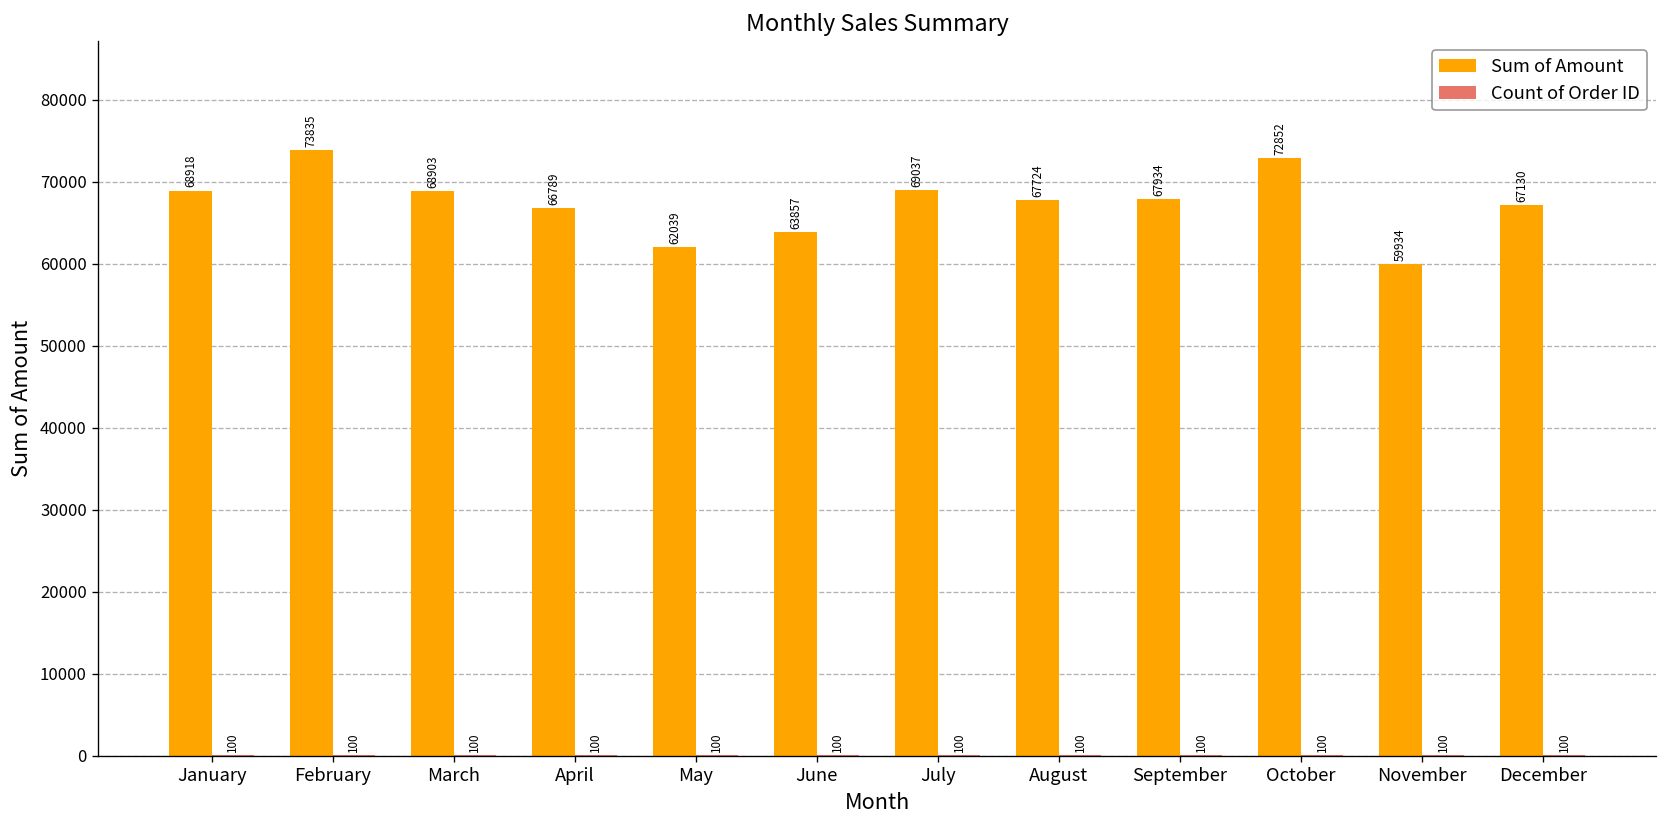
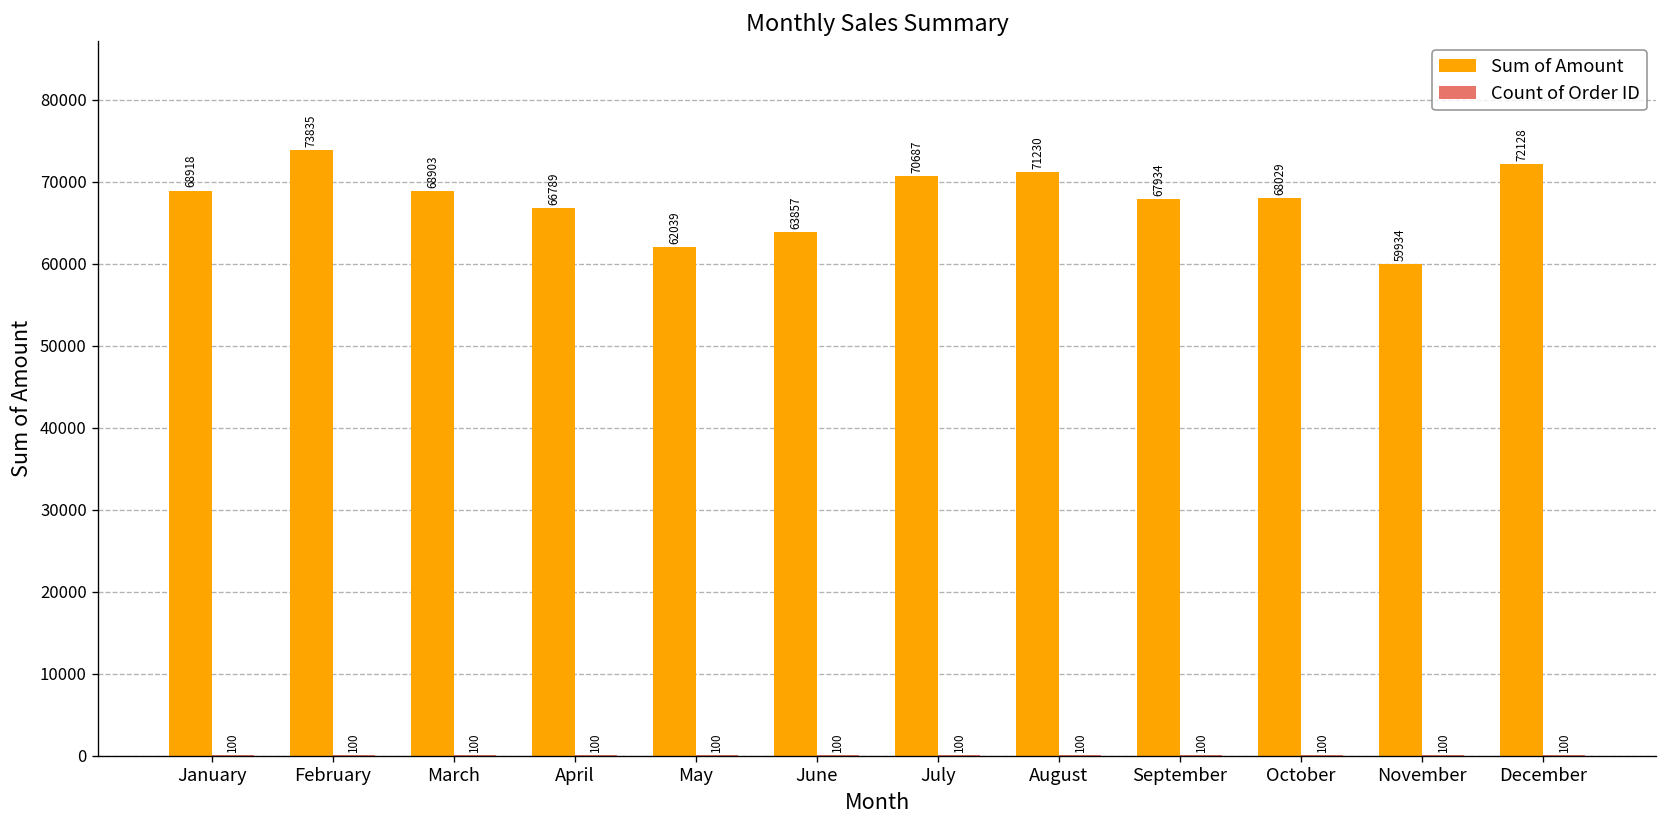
Sum of Amount, July: 69037 -> 70687
Sum of Amount, August: 67724 -> 71230
Sum of Amount, October: 72852 -> 68029
Sum of Amount, December: 67130 -> 72128
